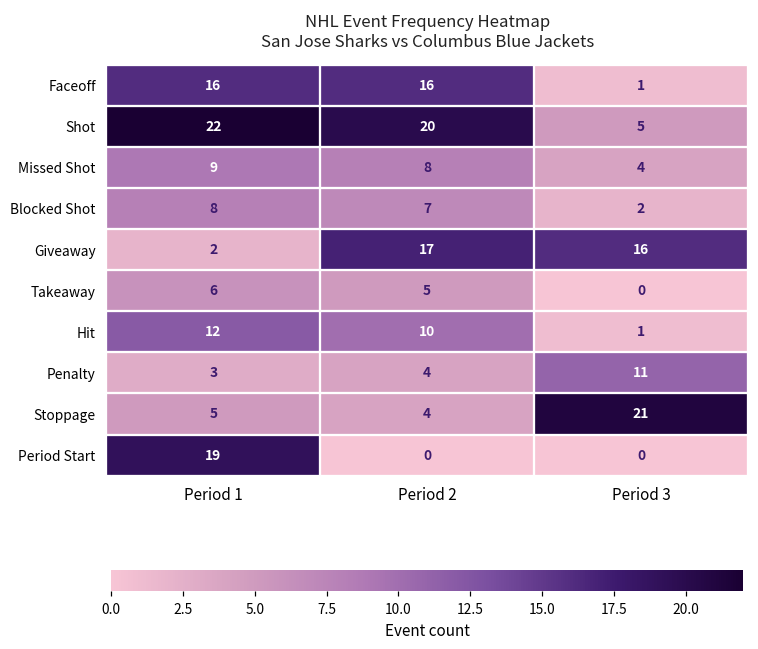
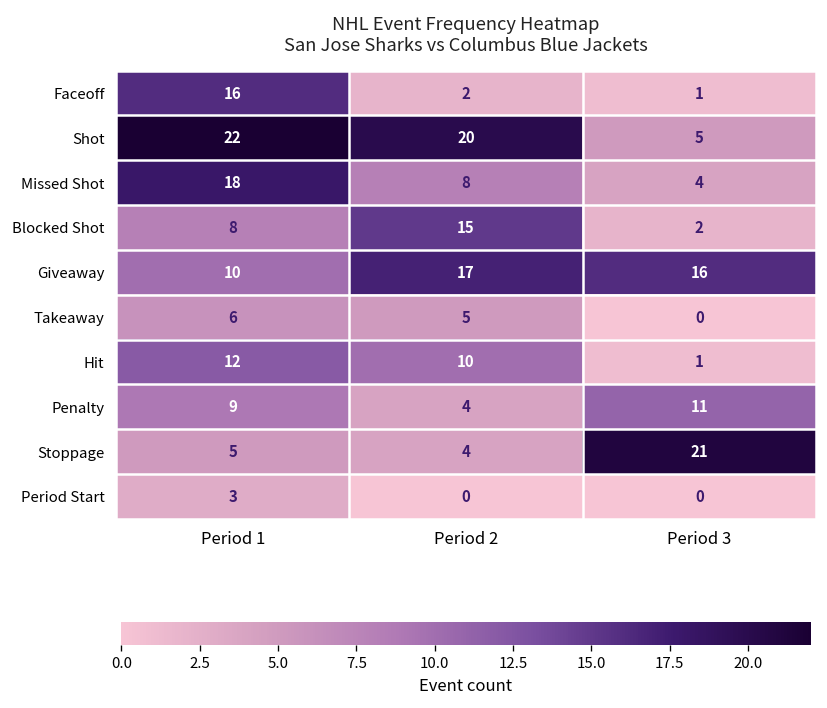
Faceoff, Period 2: 16 -> 2
Missed Shot, Period 1: 9 -> 18
Blocked Shot, Period 2: 7 -> 15
Giveaway, Period 1: 2 -> 10
Penalty, Period 1: 3 -> 9
Period Start, Period 1: 19 -> 3
